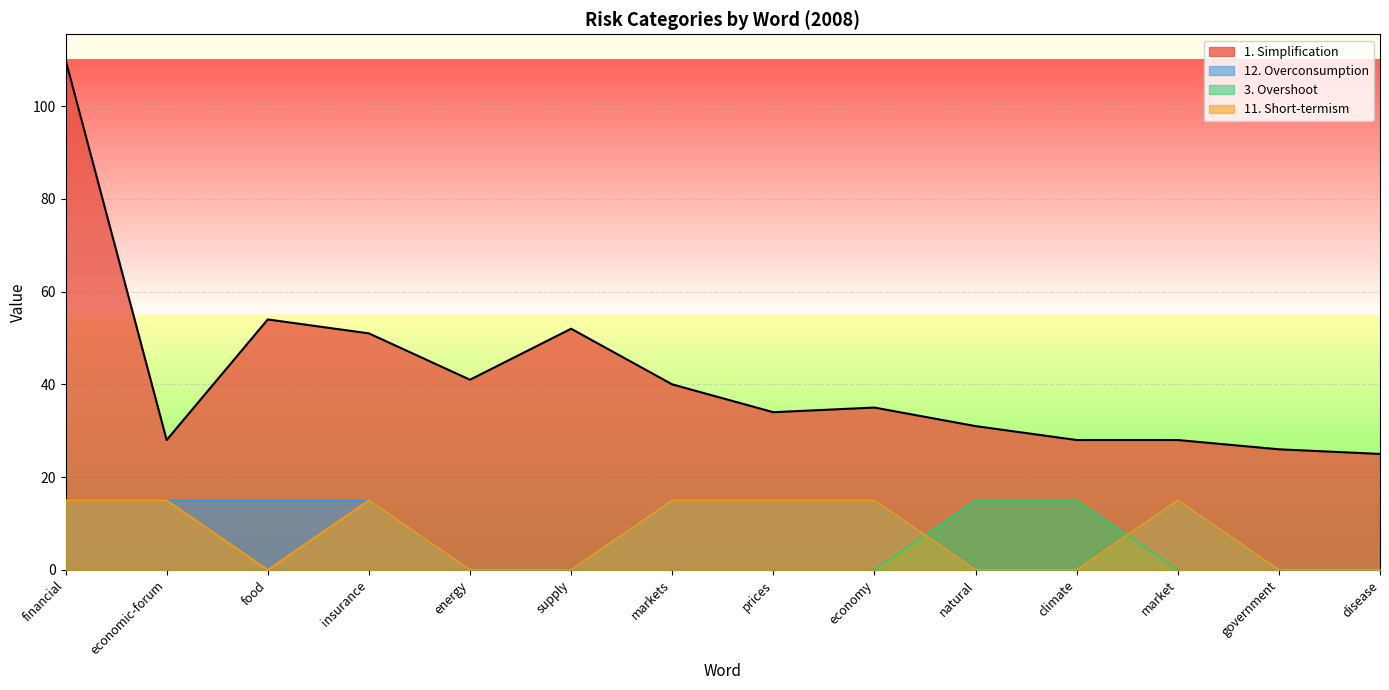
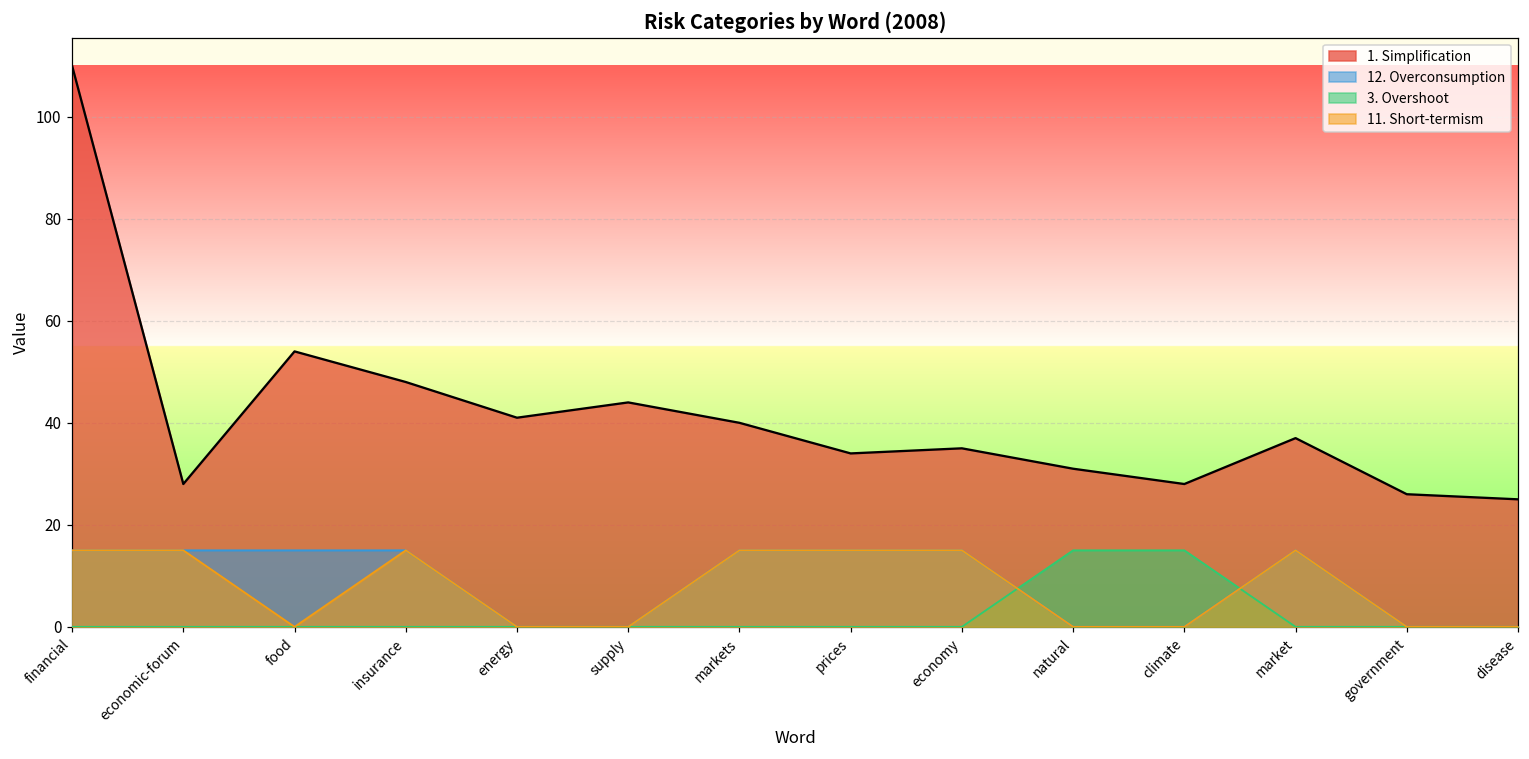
1. Simplification, insurance: 51 -> 48
1. Simplification, supply: 52 -> 44
1. Simplification, market: 28 -> 37
